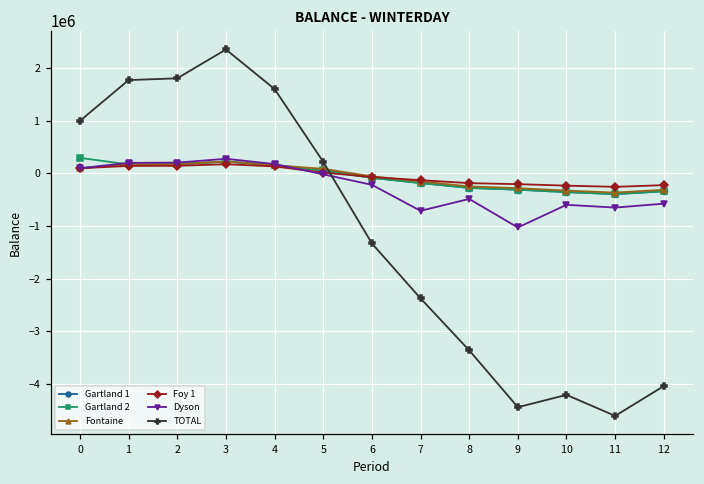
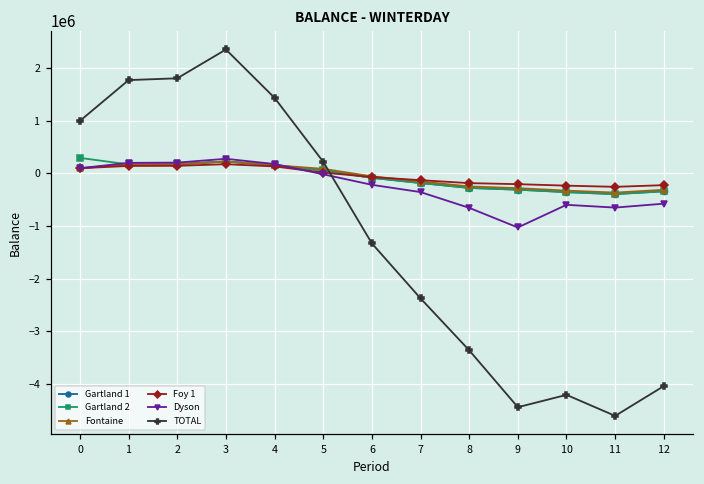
TOTAL, 4: 1600000 -> 1400000
Dyson, 7: -700000 -> -400000
Dyson, 8: -500000 -> -700000
